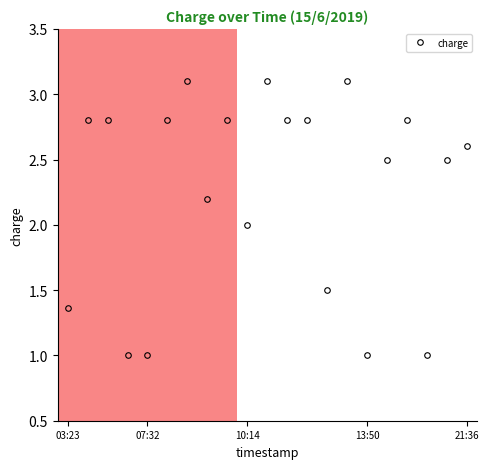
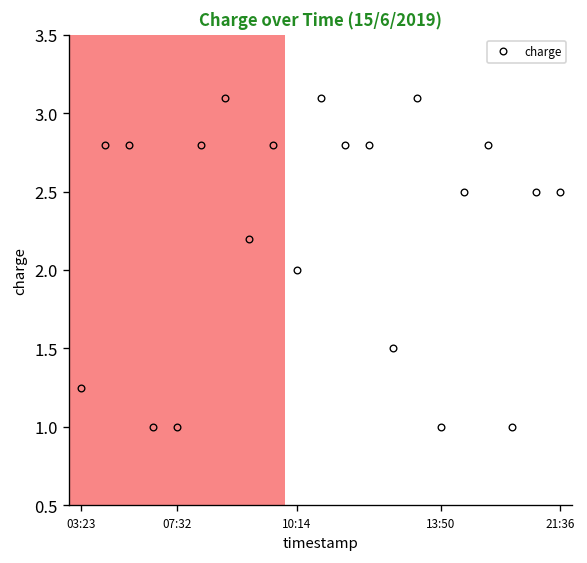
03:23: 1.36 -> 1.25
21:36: 2.6 -> 2.5
